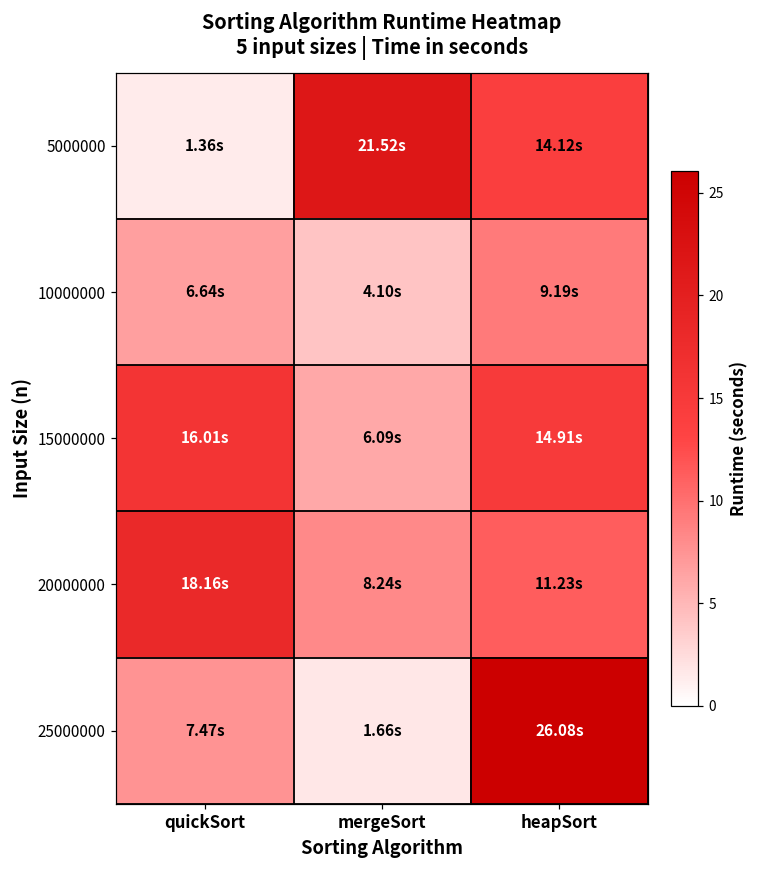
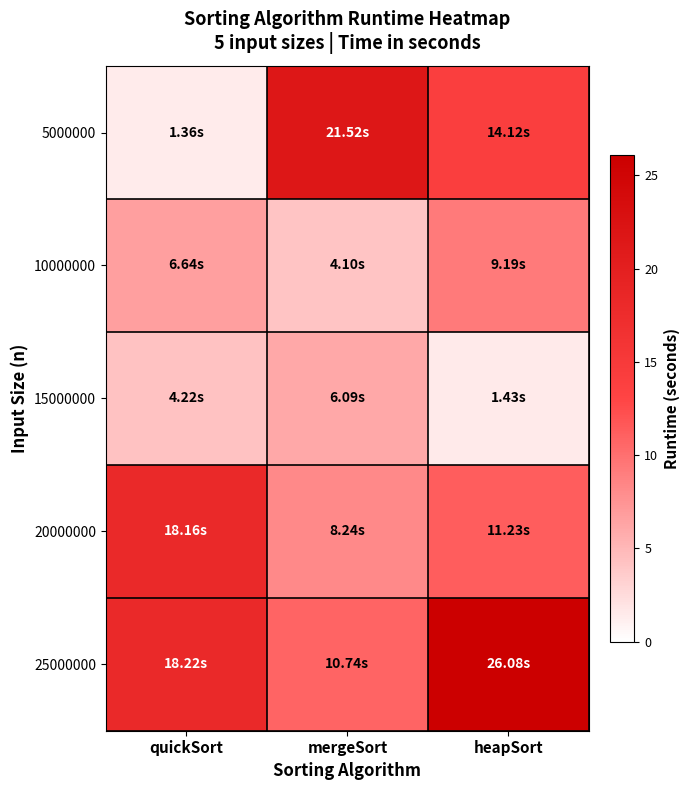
15000000, quickSort: 16.01s -> 4.22s
15000000, heapSort: 14.91s -> 1.43s
25000000, quickSort: 7.47s -> 18.22s
25000000, mergeSort: 1.66s -> 10.74s
